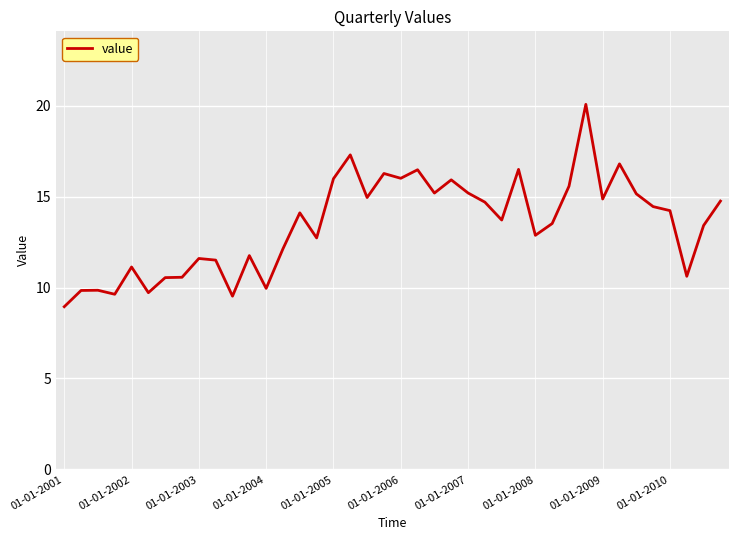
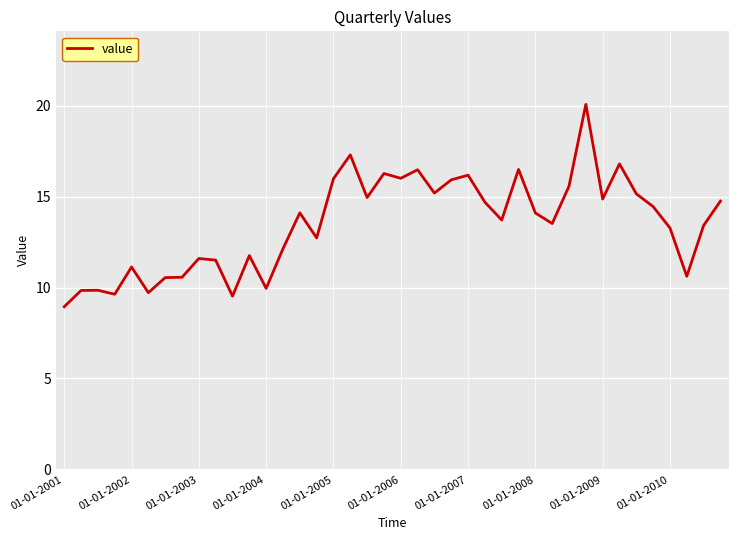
01-01-2007: 15.2 -> 16.2
01-01-2008: 12.9 -> 14.1
01-01-2010: 14.2 -> 13.3
